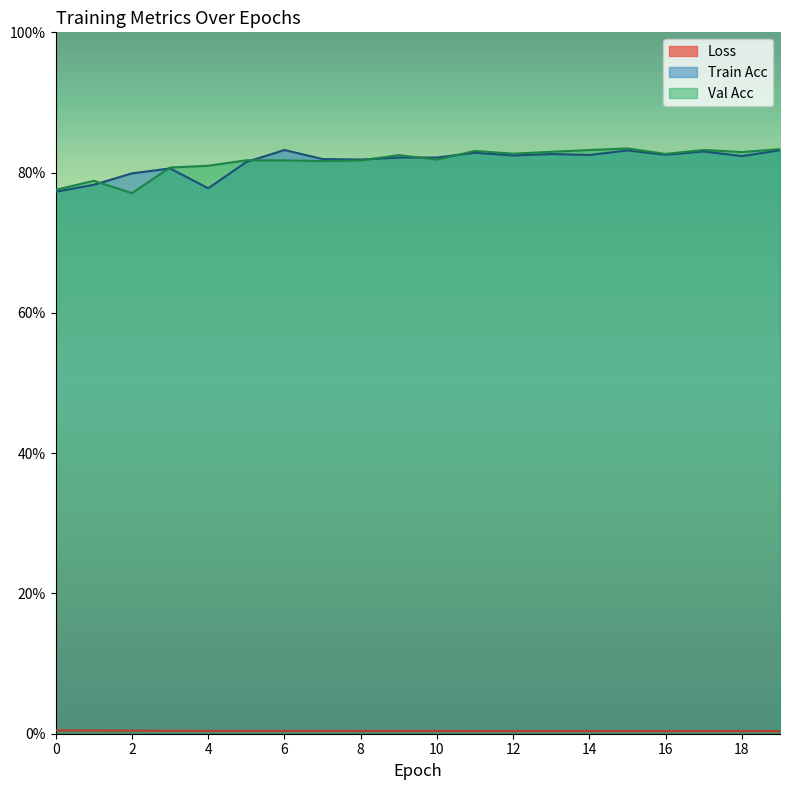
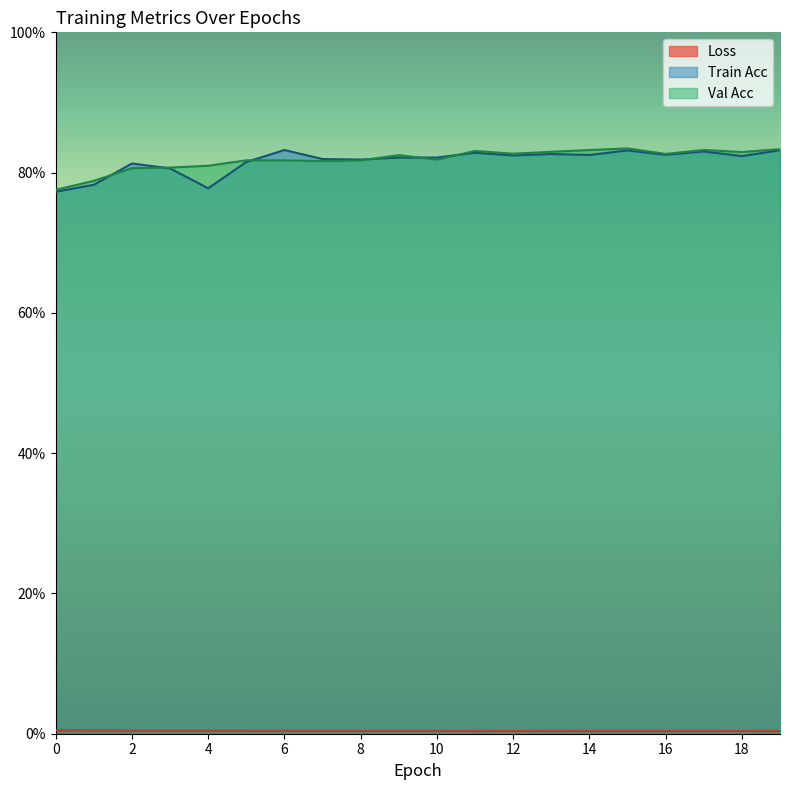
Train Acc, 2: 80% -> 81%
Val Acc, 2: 77% -> 81%
